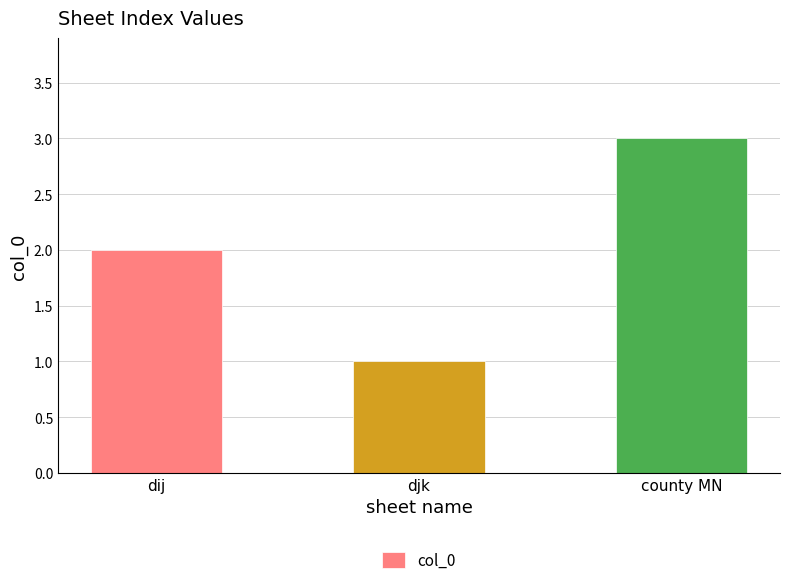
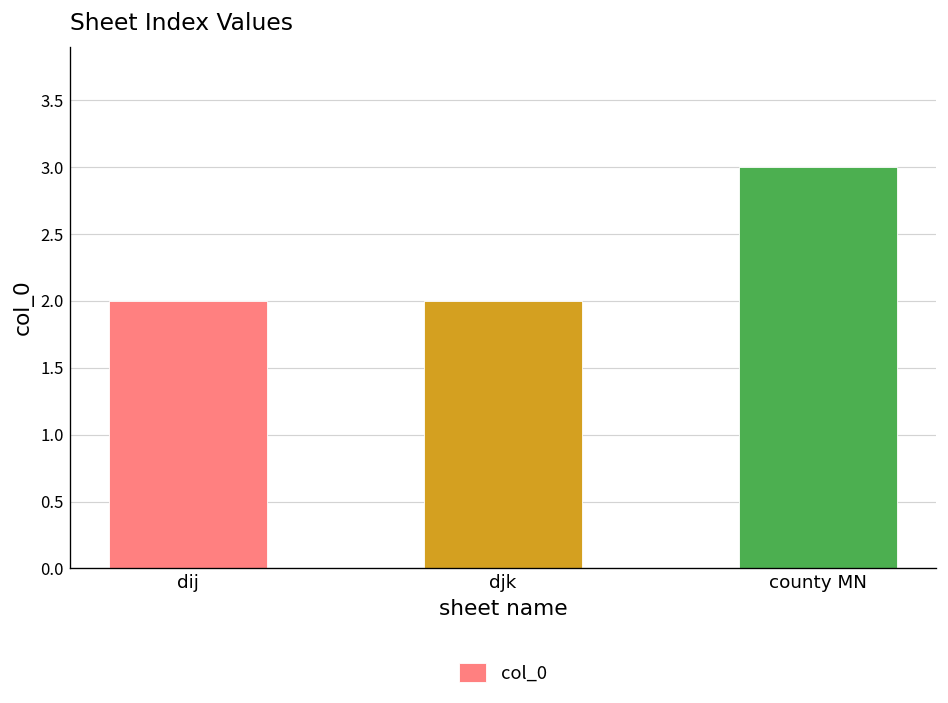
djk: 1 -> 2
